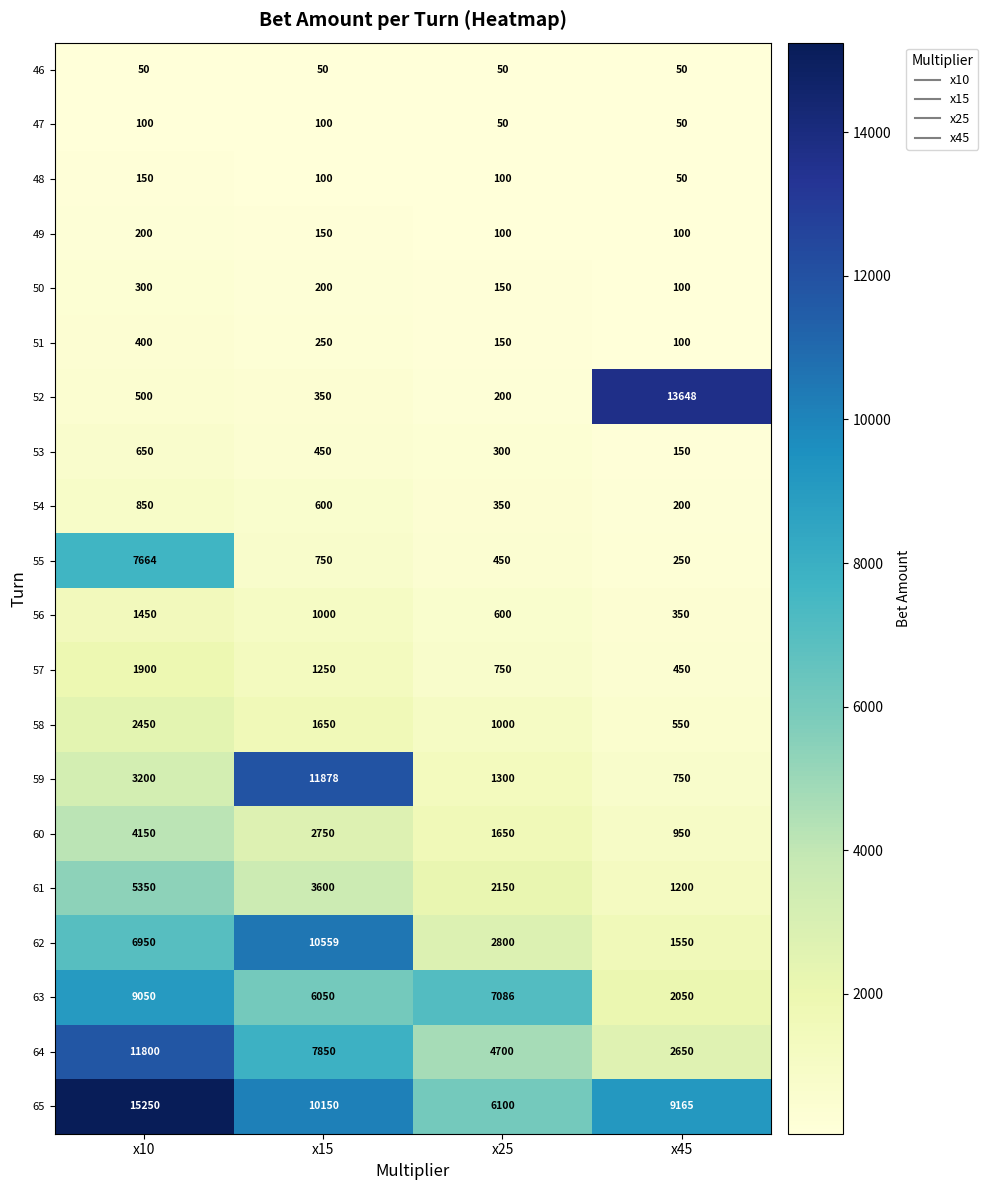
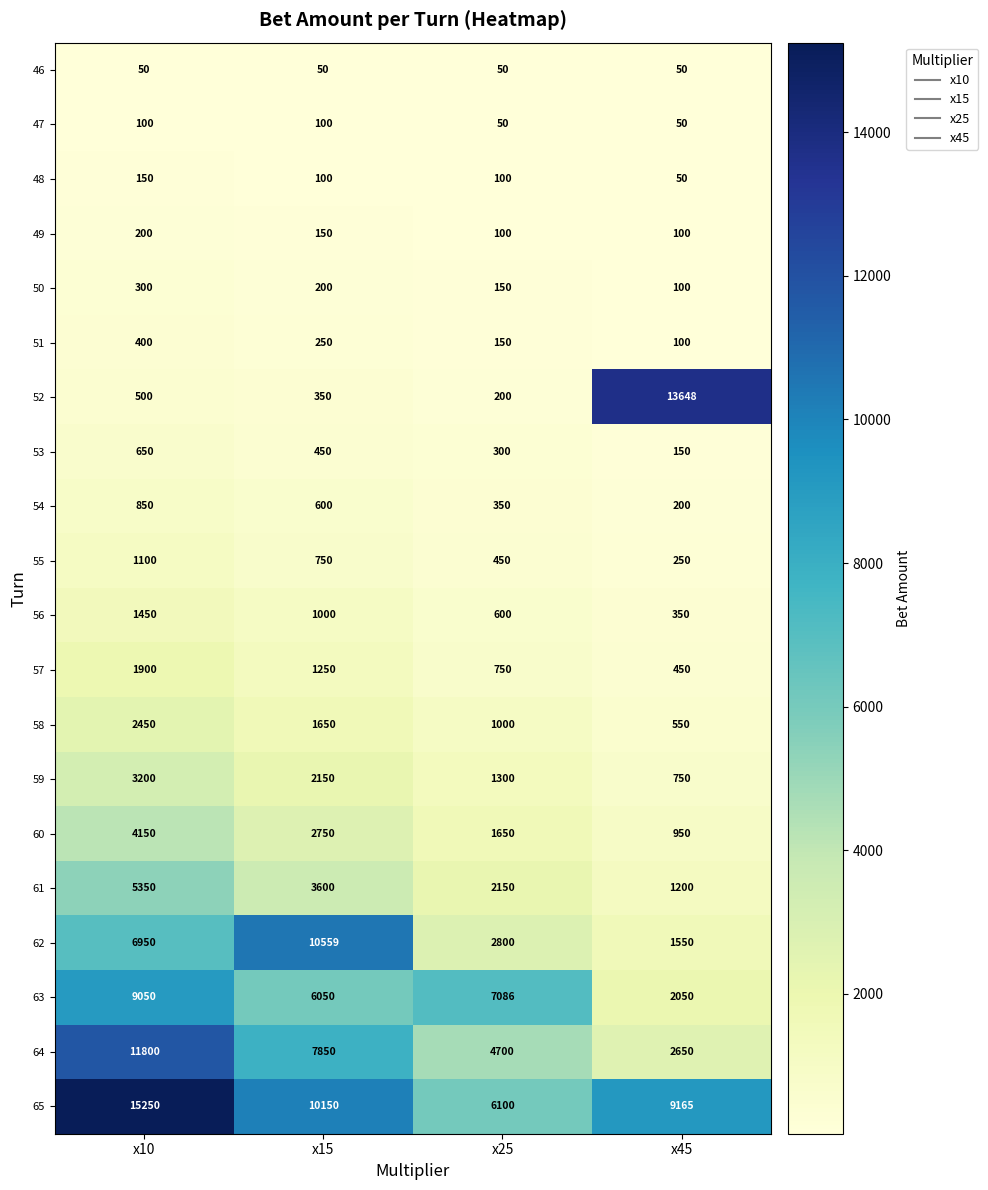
55, x10: 7664 -> 1100
59, x15: 11878 -> 2150
